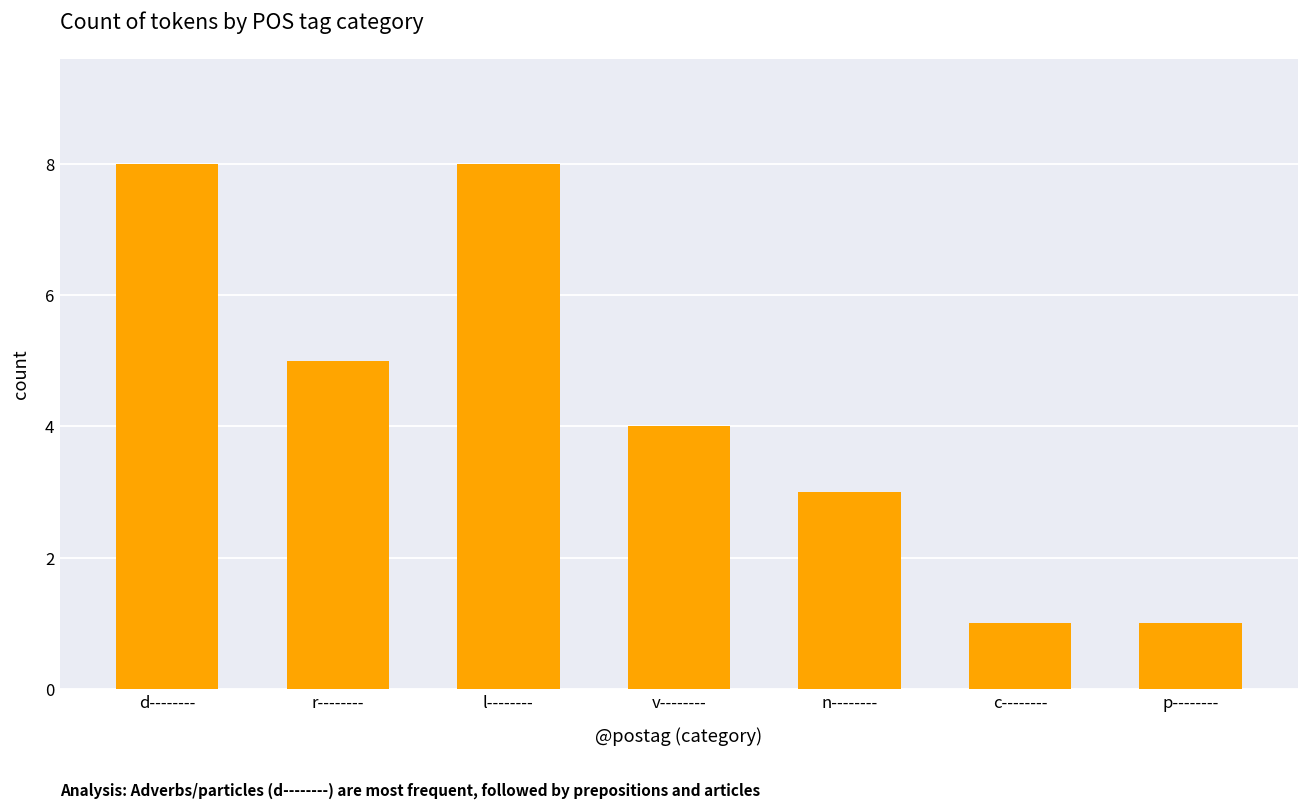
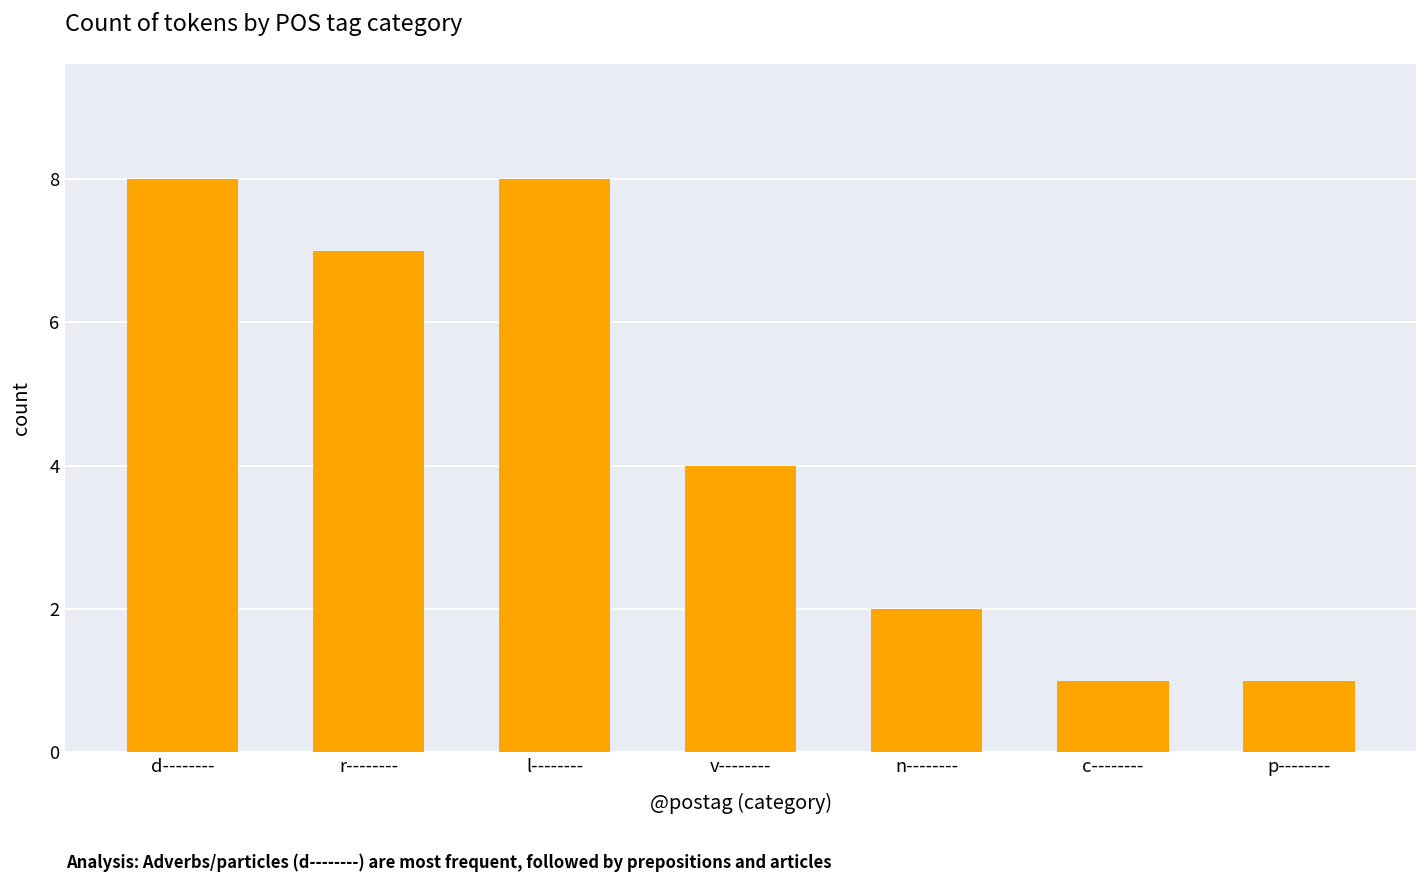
r--------: 5 -> 7
n--------: 3 -> 2
